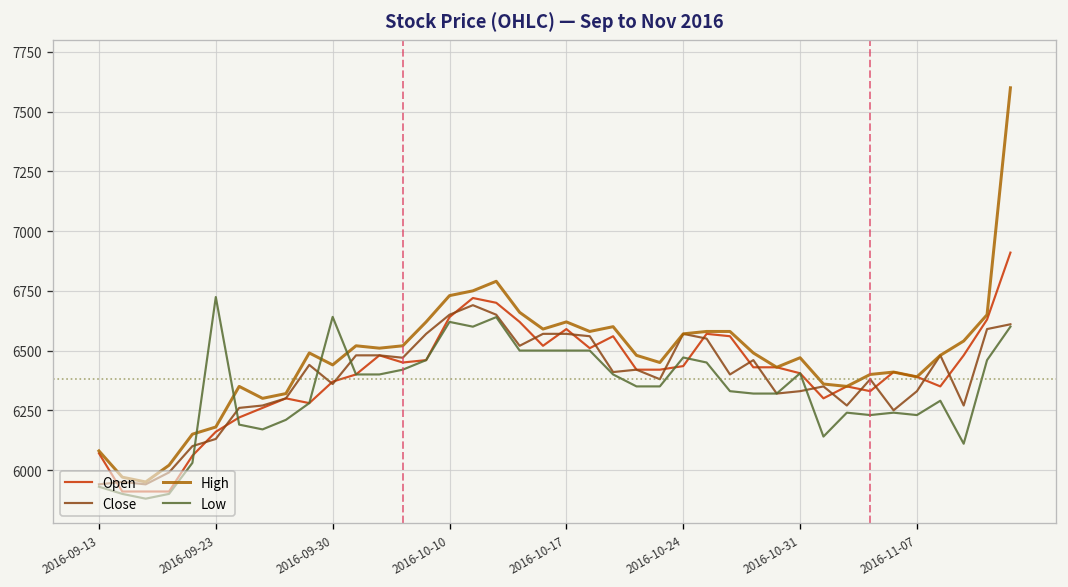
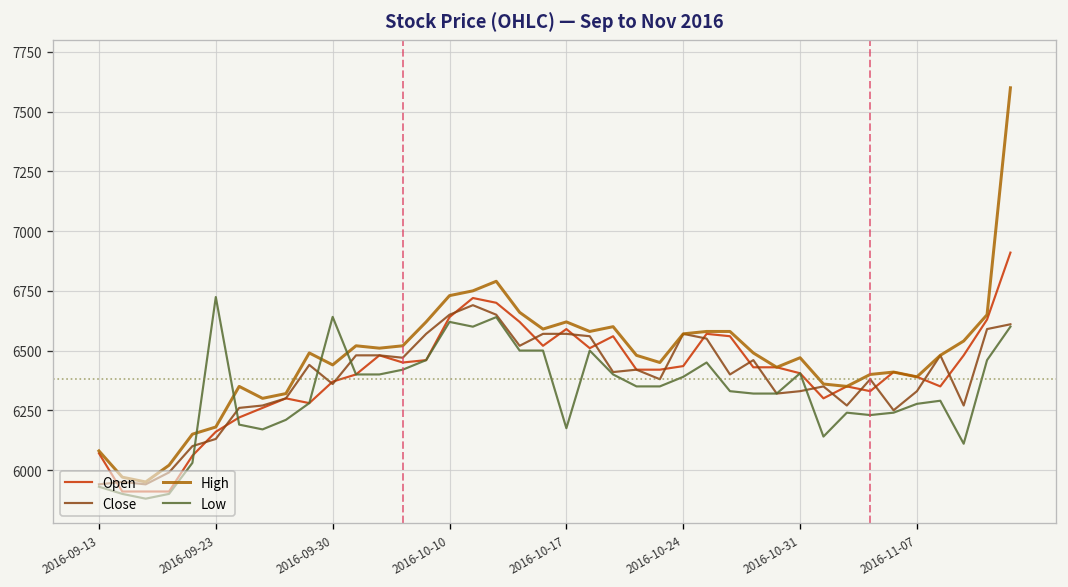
Low, 2016-10-17: 6500 -> 6180
Low, 2016-10-24: 6470 -> 6390
Low, 2016-11-07: 6230 -> 6280
